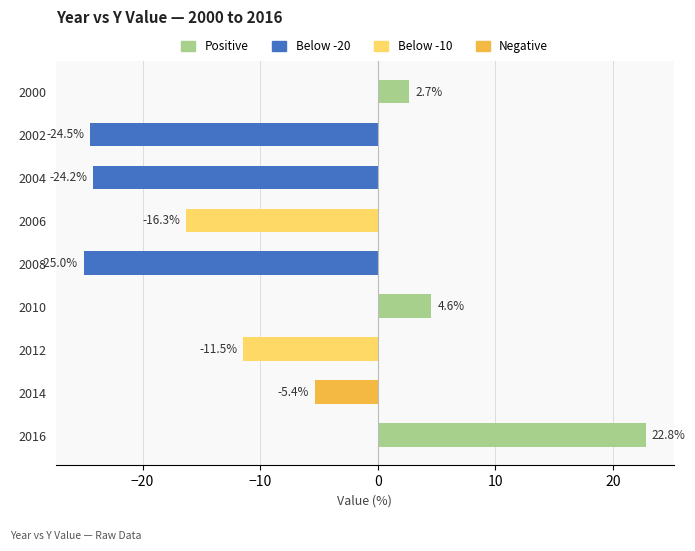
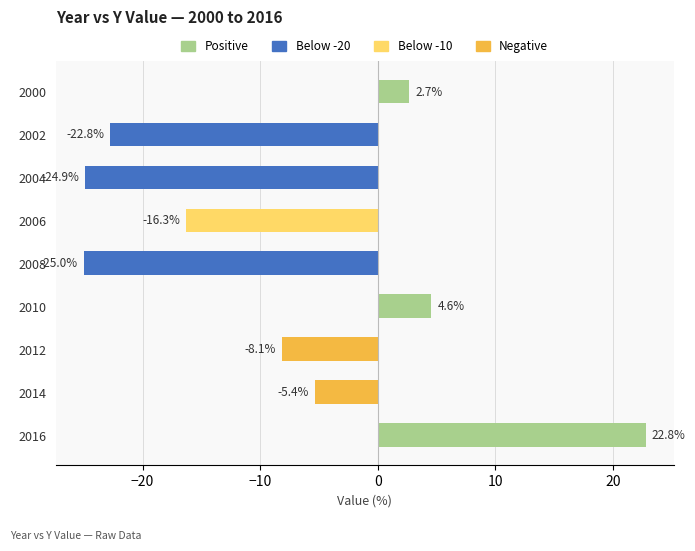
2002: -24.5% -> -22.8%
2004: -24.2% -> -24.9%
2012: -11.5% -> -8.1%
